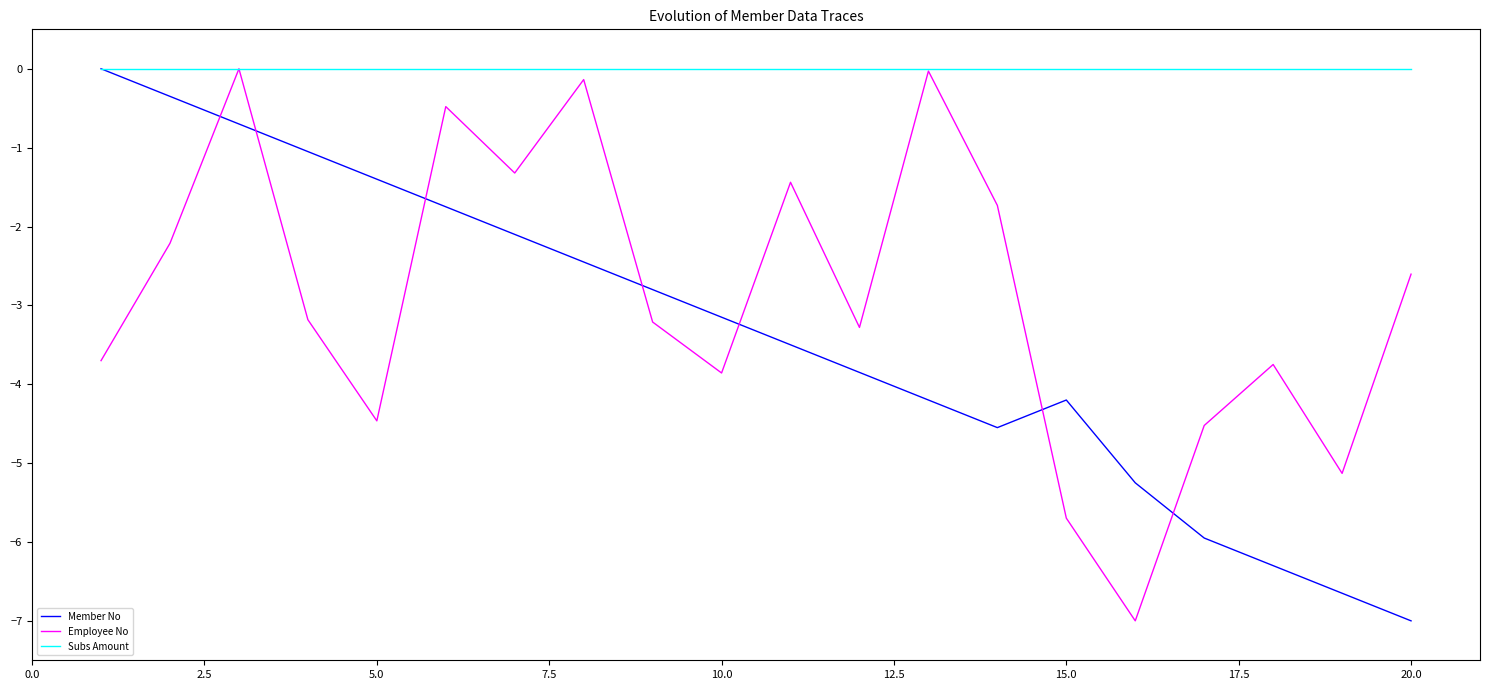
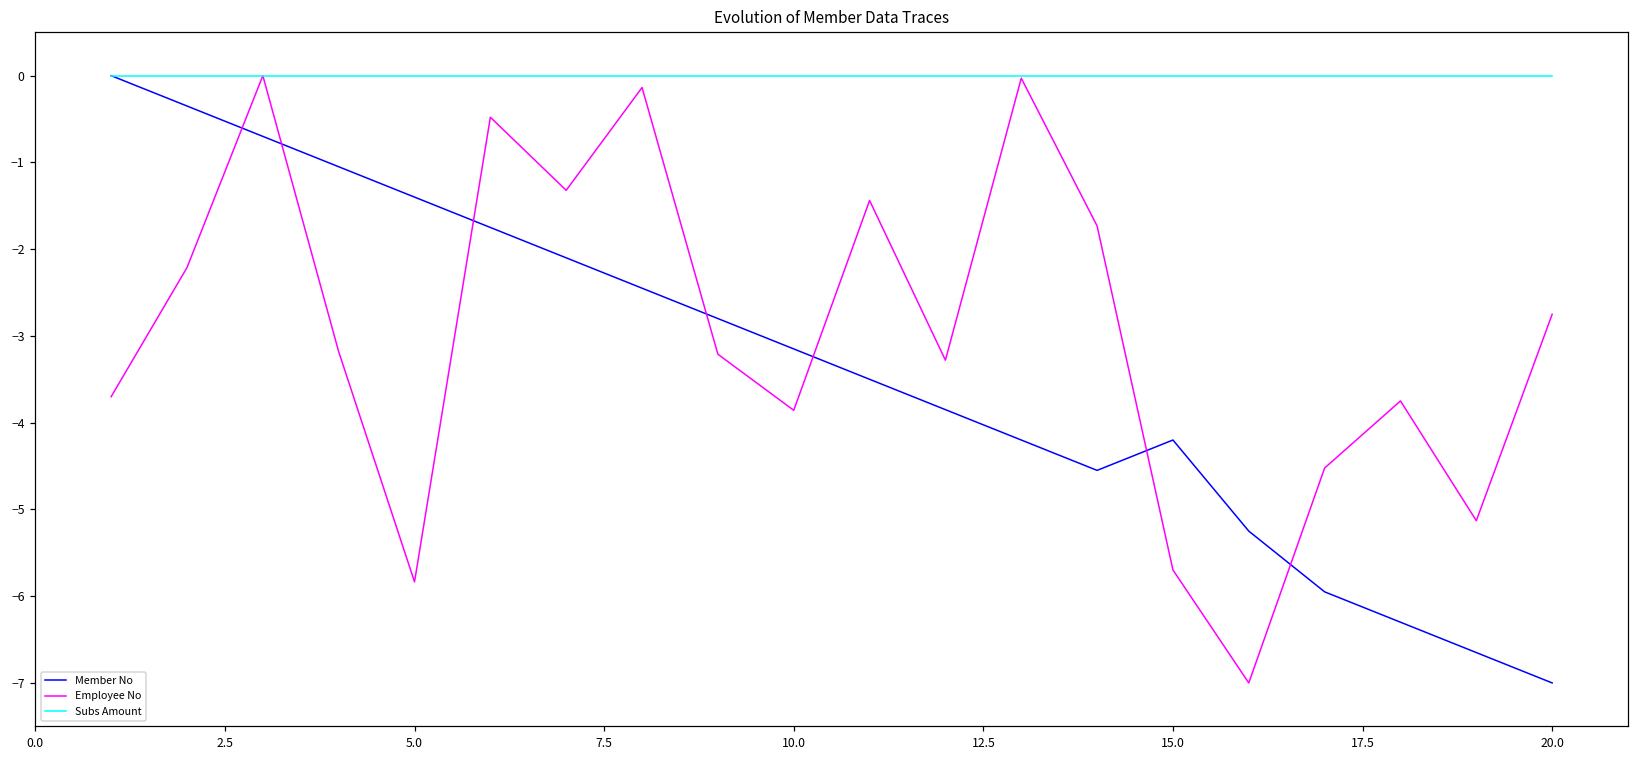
Employee No, 5.0: -4.5 -> -5.8
Employee No, 20.0: -2.6 -> -2.8
